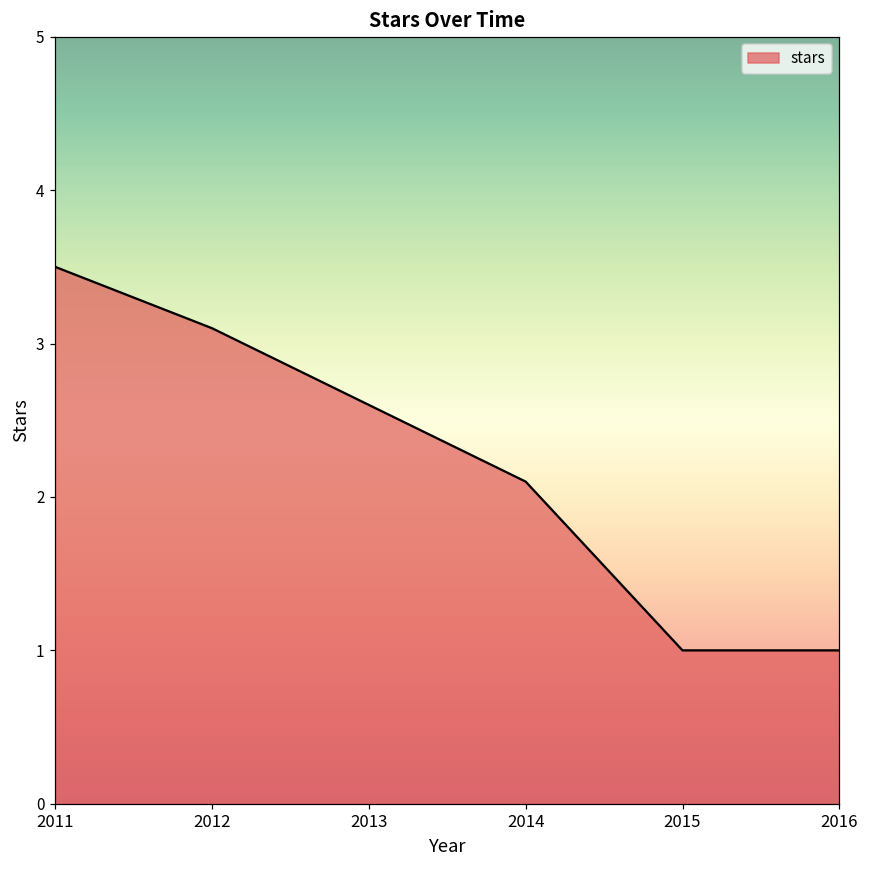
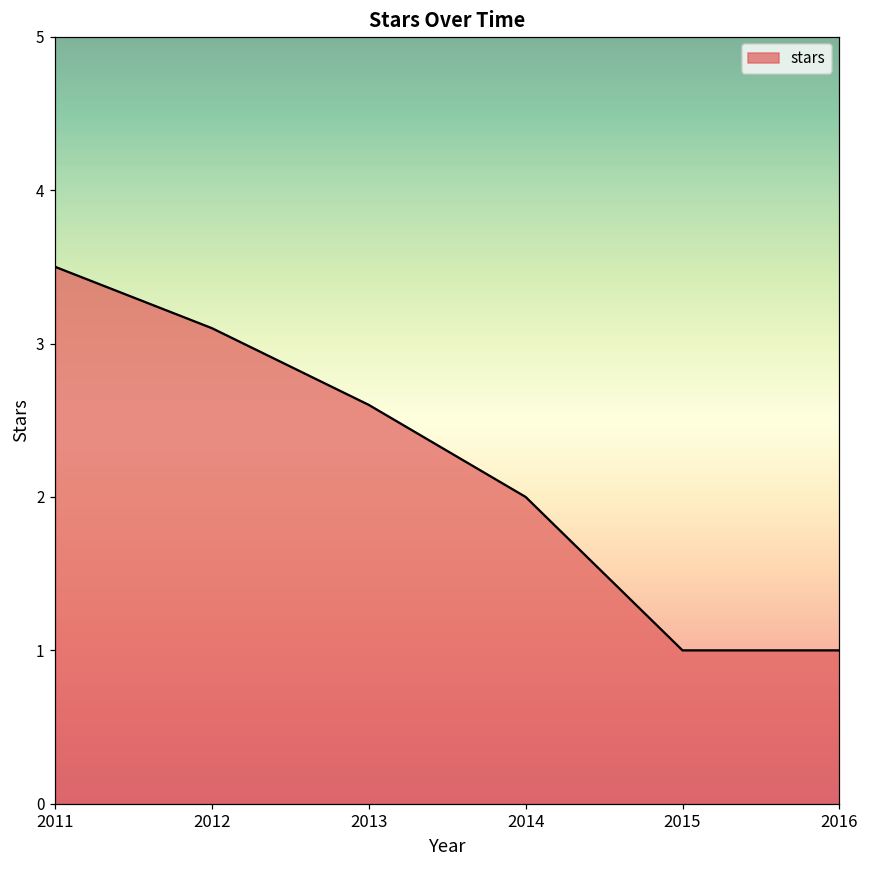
2014: 2.1 -> 2.0
